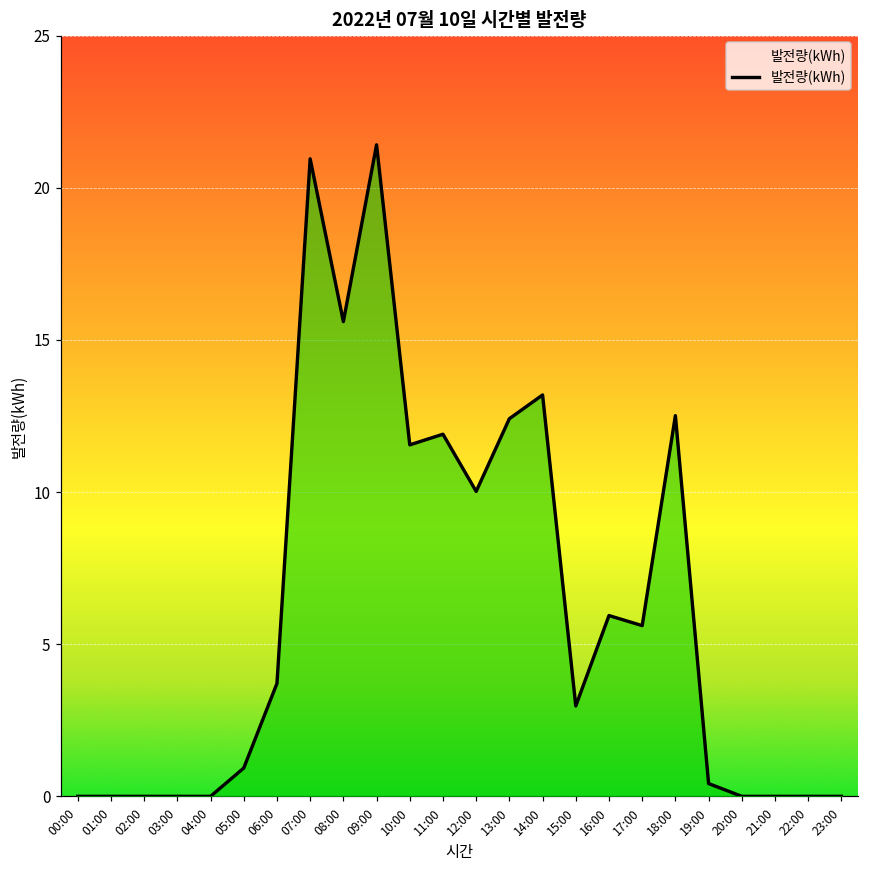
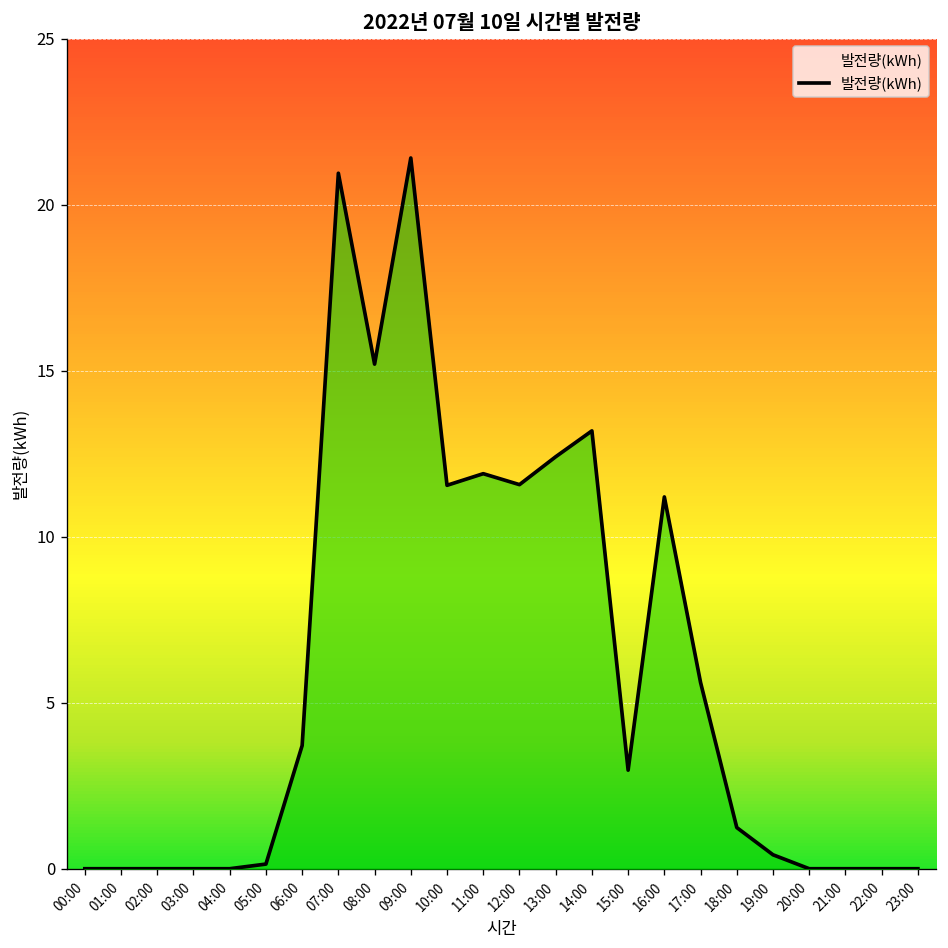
05:00: 0.9 -> 0.1
08:00: 15.6 -> 15.2
12:00: 10.0 -> 11.6
16:00: 5.9 -> 11.2
18:00: 12.5 -> 1.2
